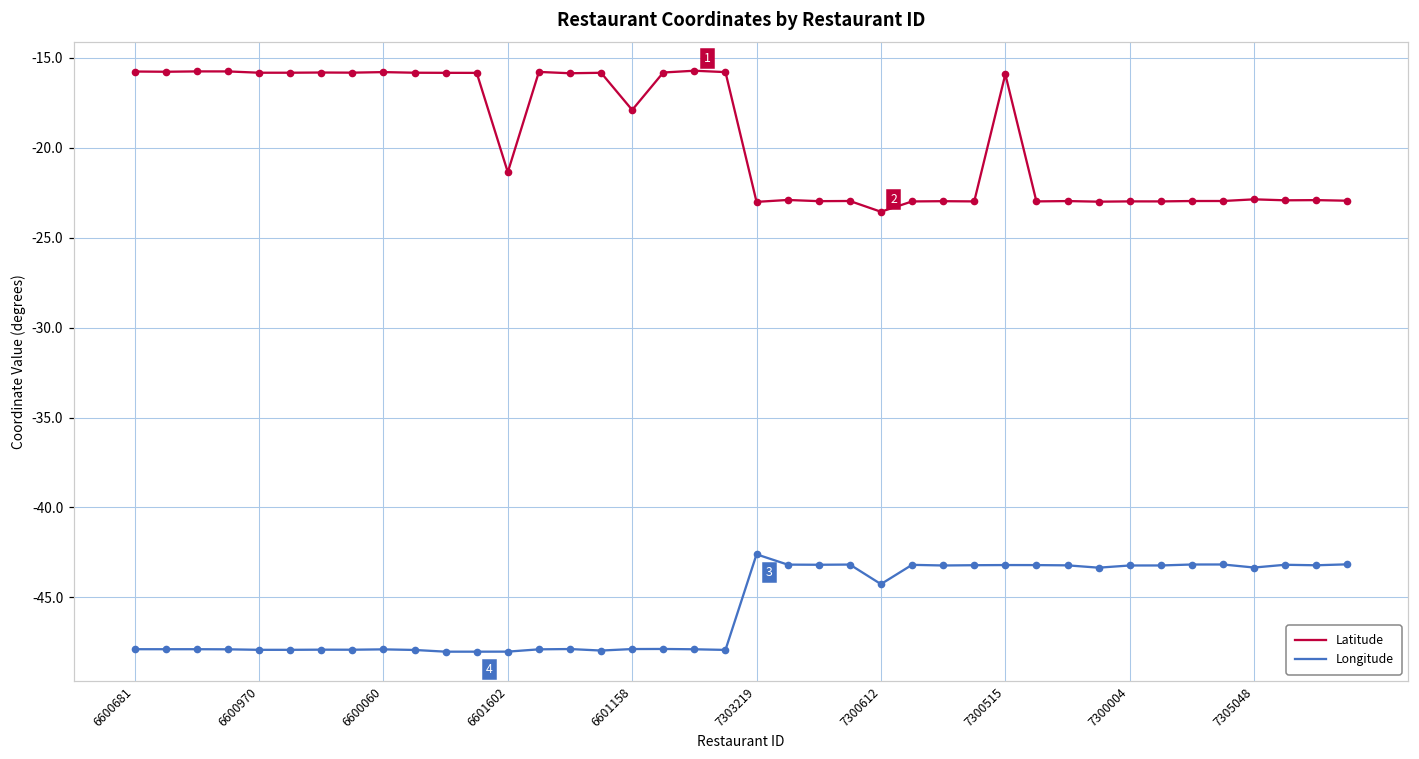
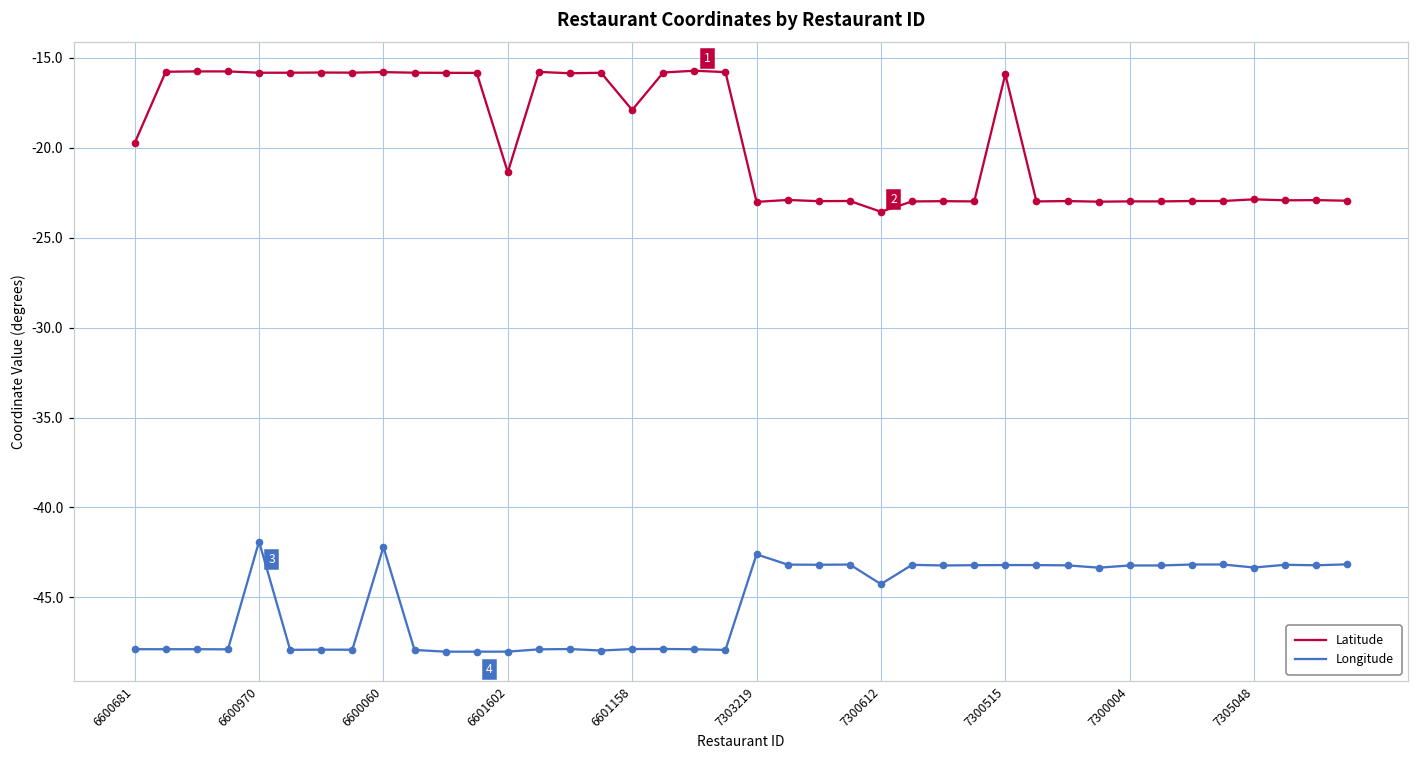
Latitude, 6600681: -15.8 -> -19.7
Longitude, 6600970: -47.9 -> -41.9
Longitude, 6600060: -47.9 -> -42.2
